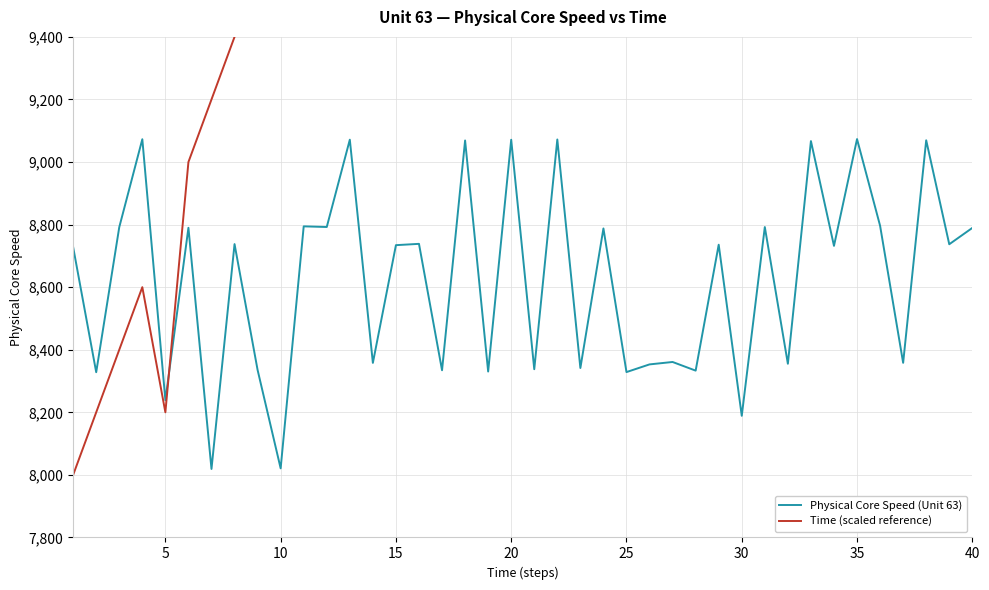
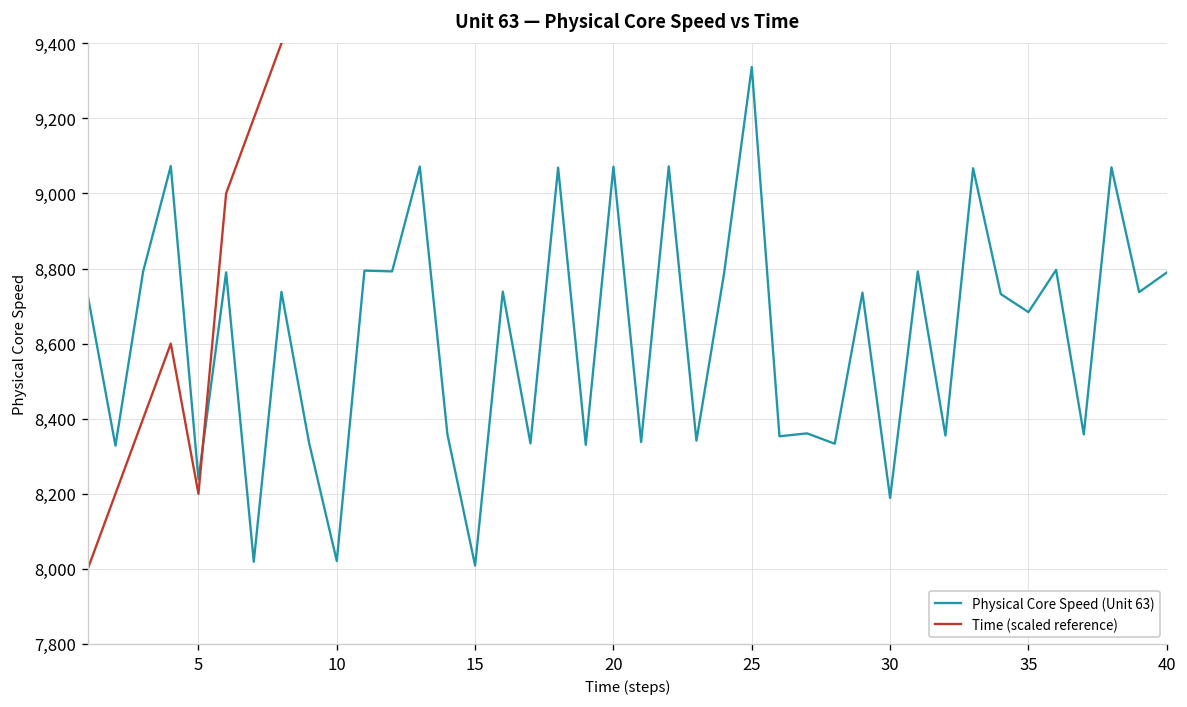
Physical Core Speed (Unit 63), 15: 8,730 -> 8,010
Physical Core Speed (Unit 63), 25: 8,330 -> 9,340
Physical Core Speed (Unit 63), 35: 9,070 -> 8,680
